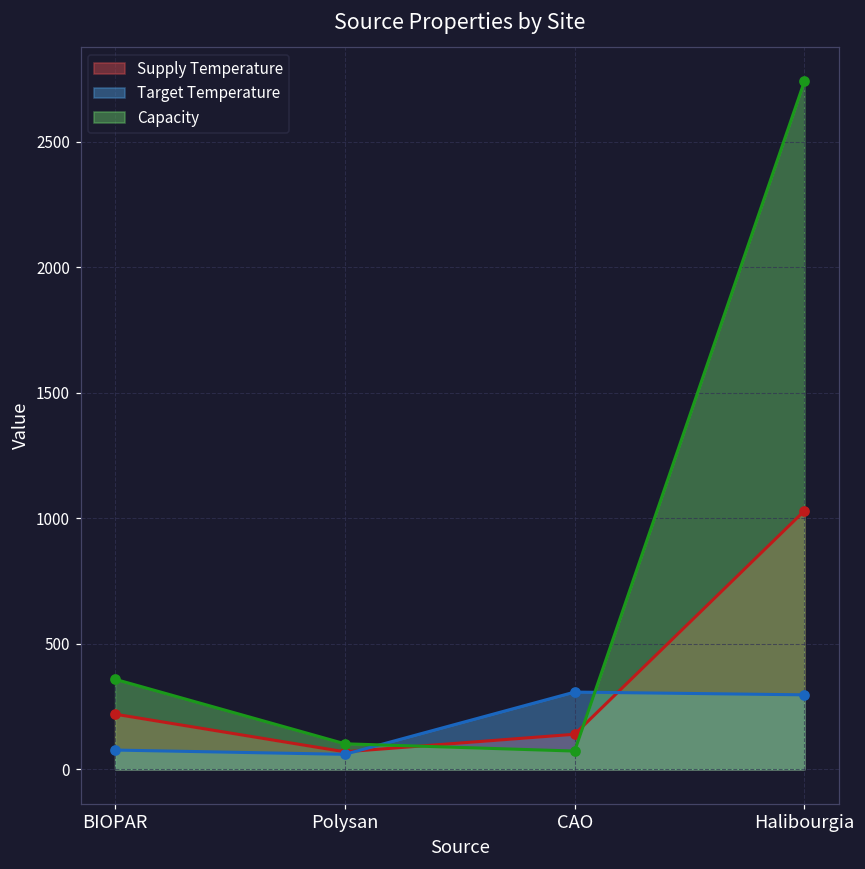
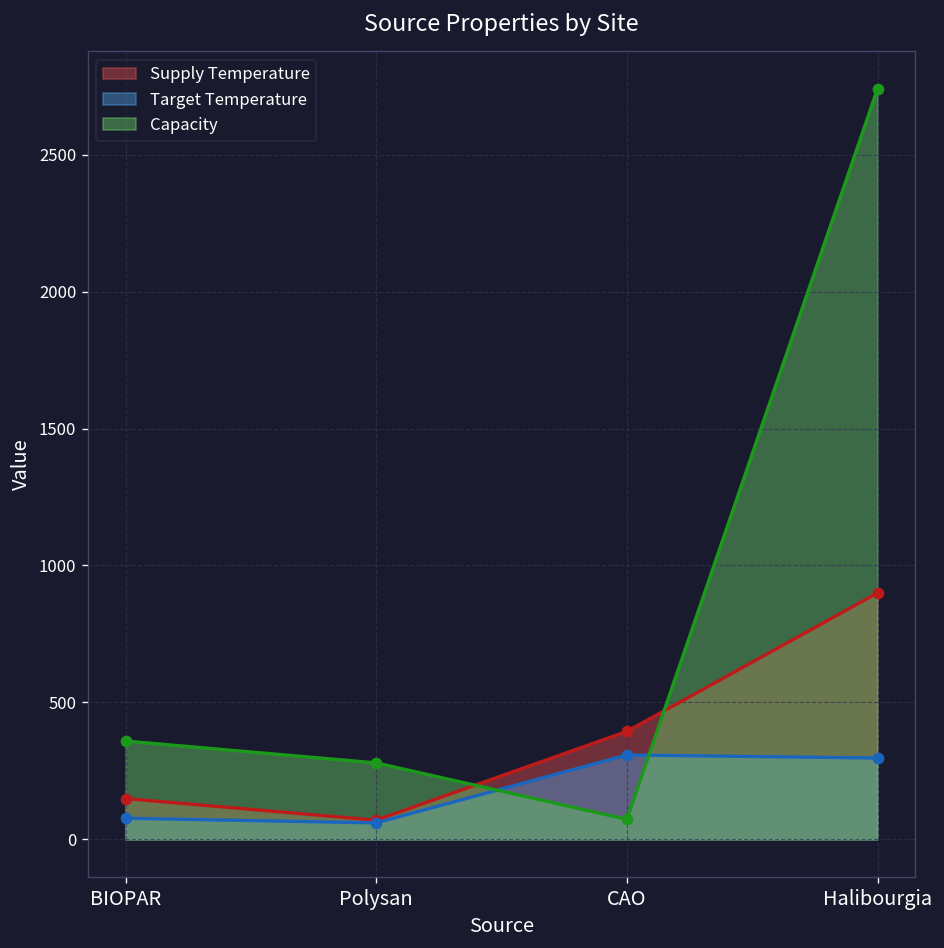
Supply Temperature, BIOPAR: 220 -> 150
Capacity, Polysan: 100 -> 280
Supply Temperature, CAO: 140 -> 390
Supply Temperature, Halibourgia: 1030 -> 900
